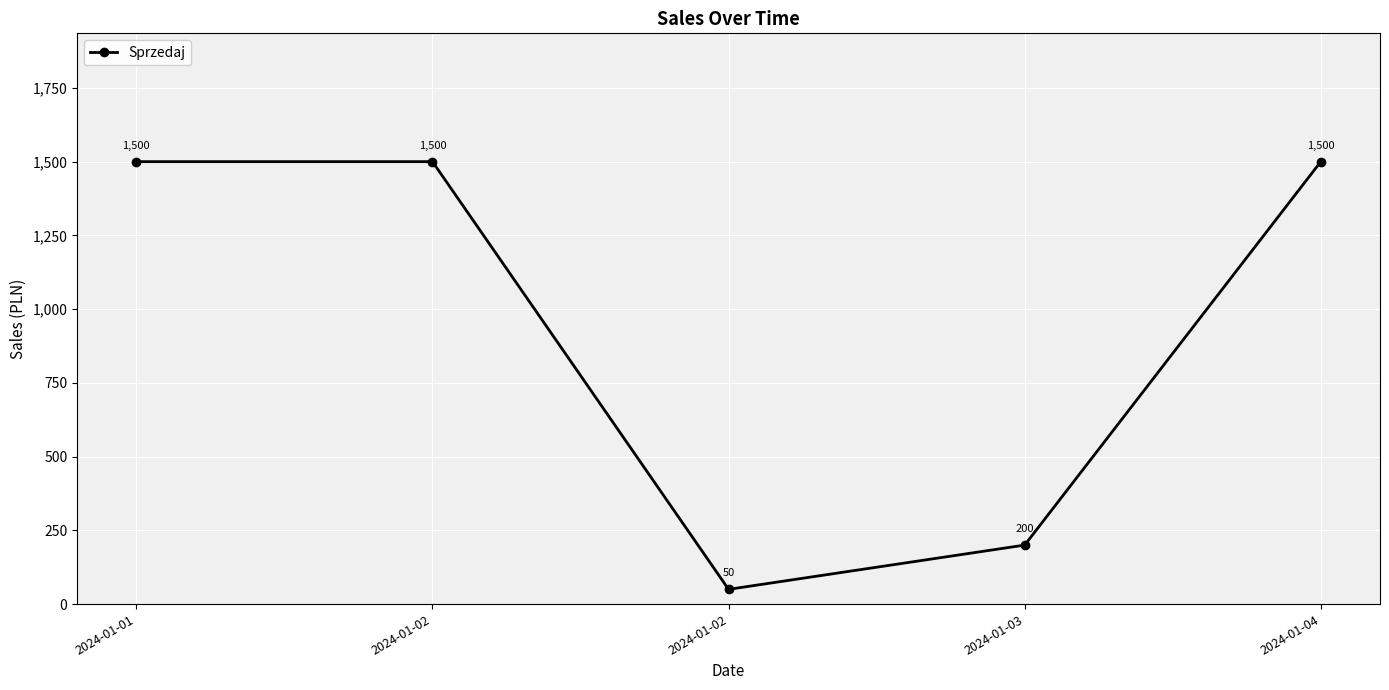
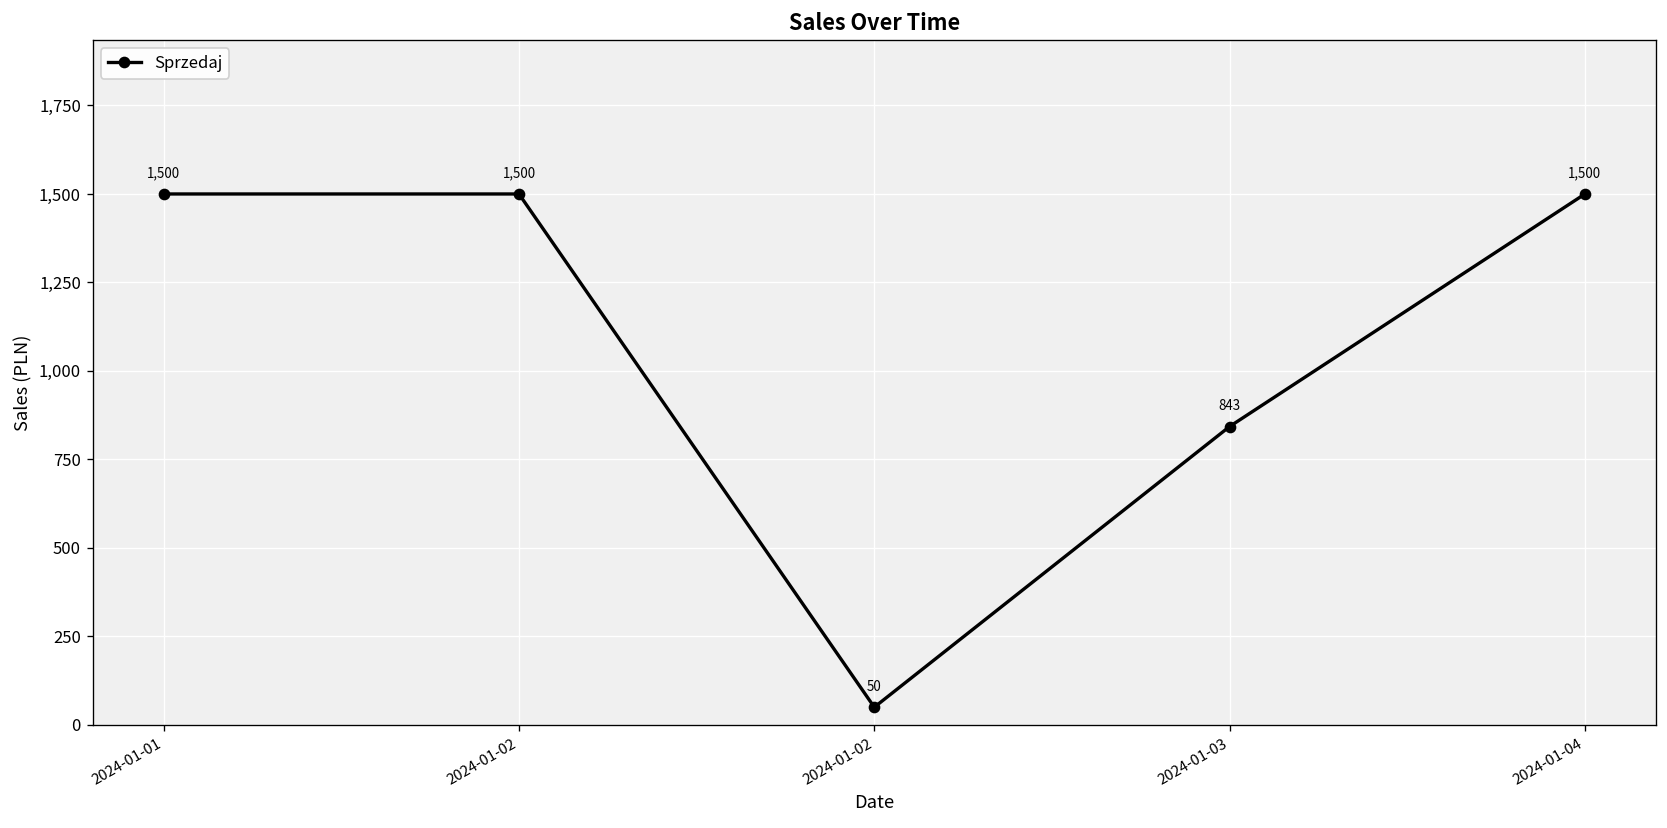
2024-01-03: 200 -> 843
